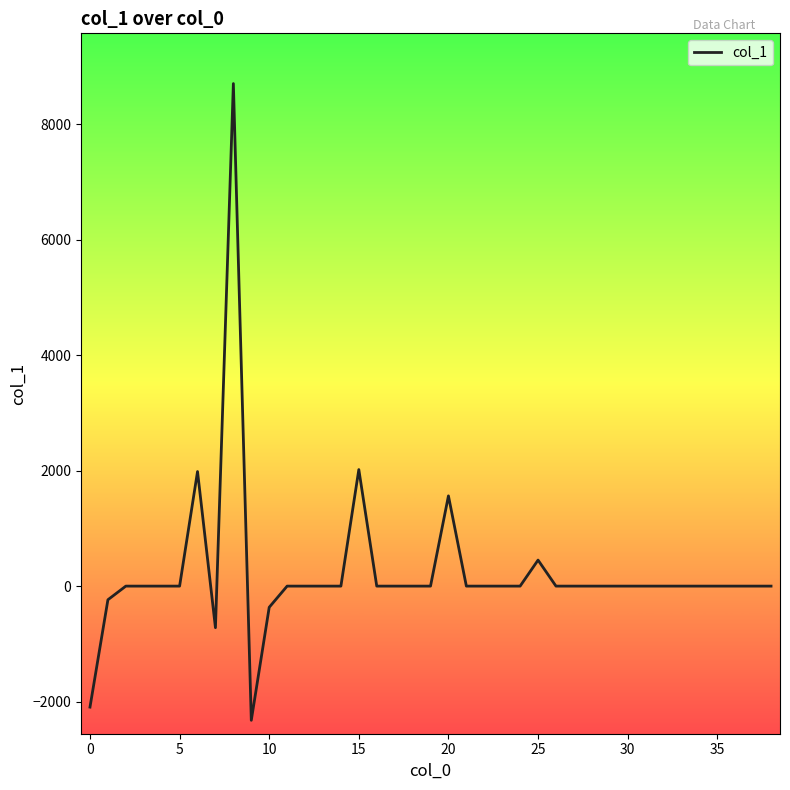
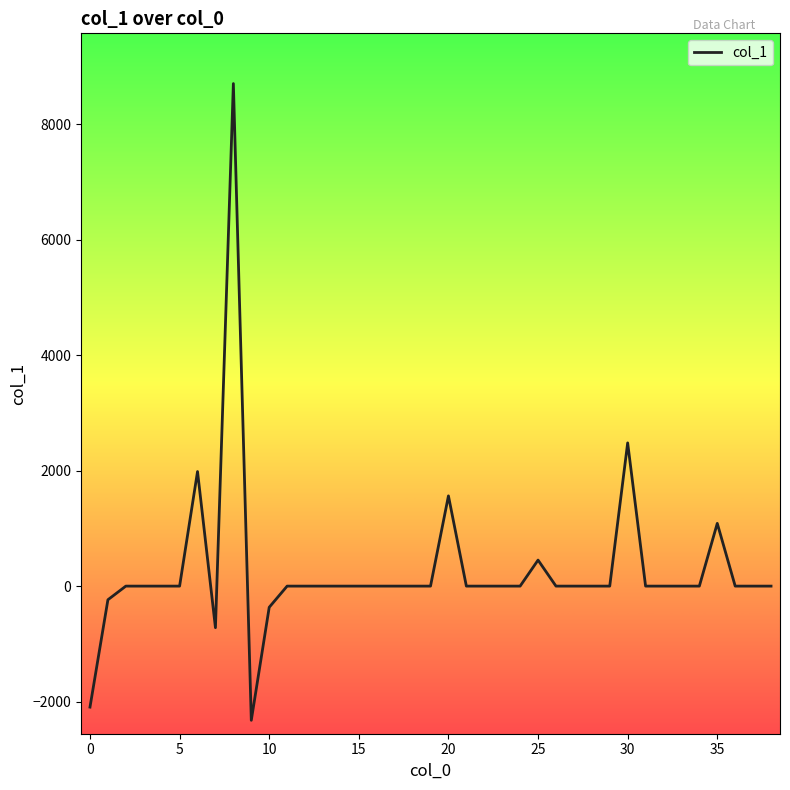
15: 2000 -> 0
30: 0 -> 2500
35: 0 -> 1100
